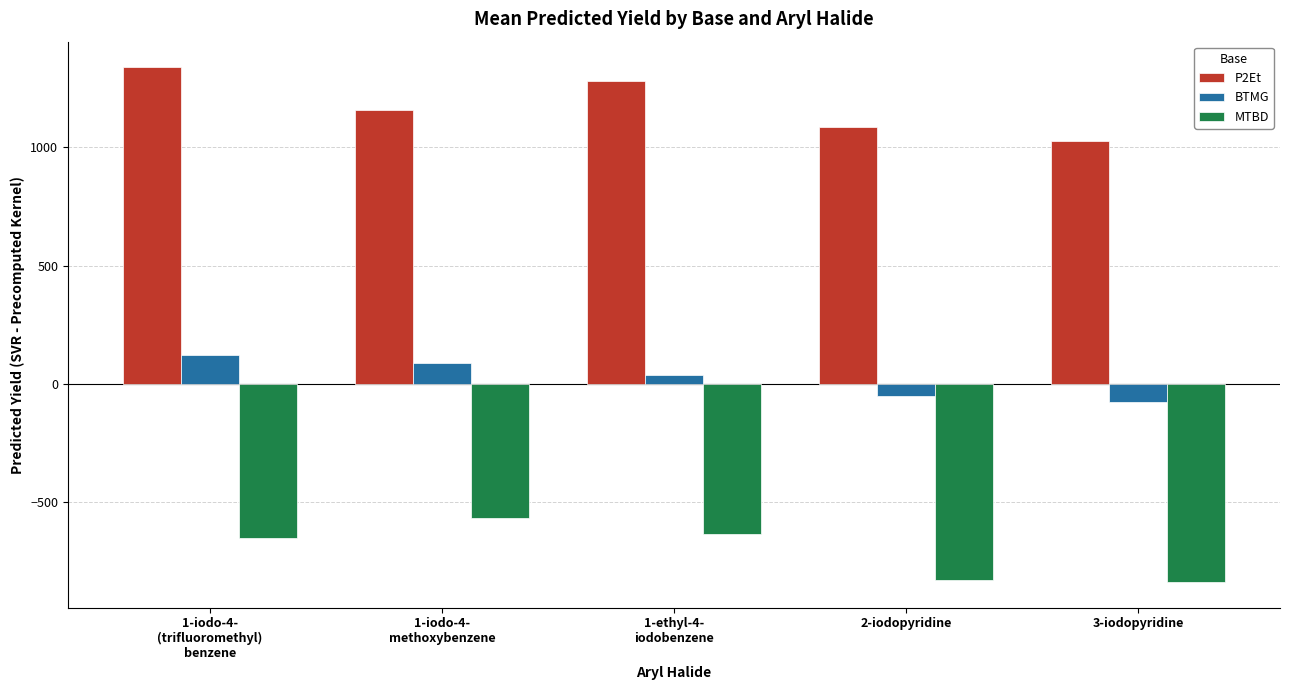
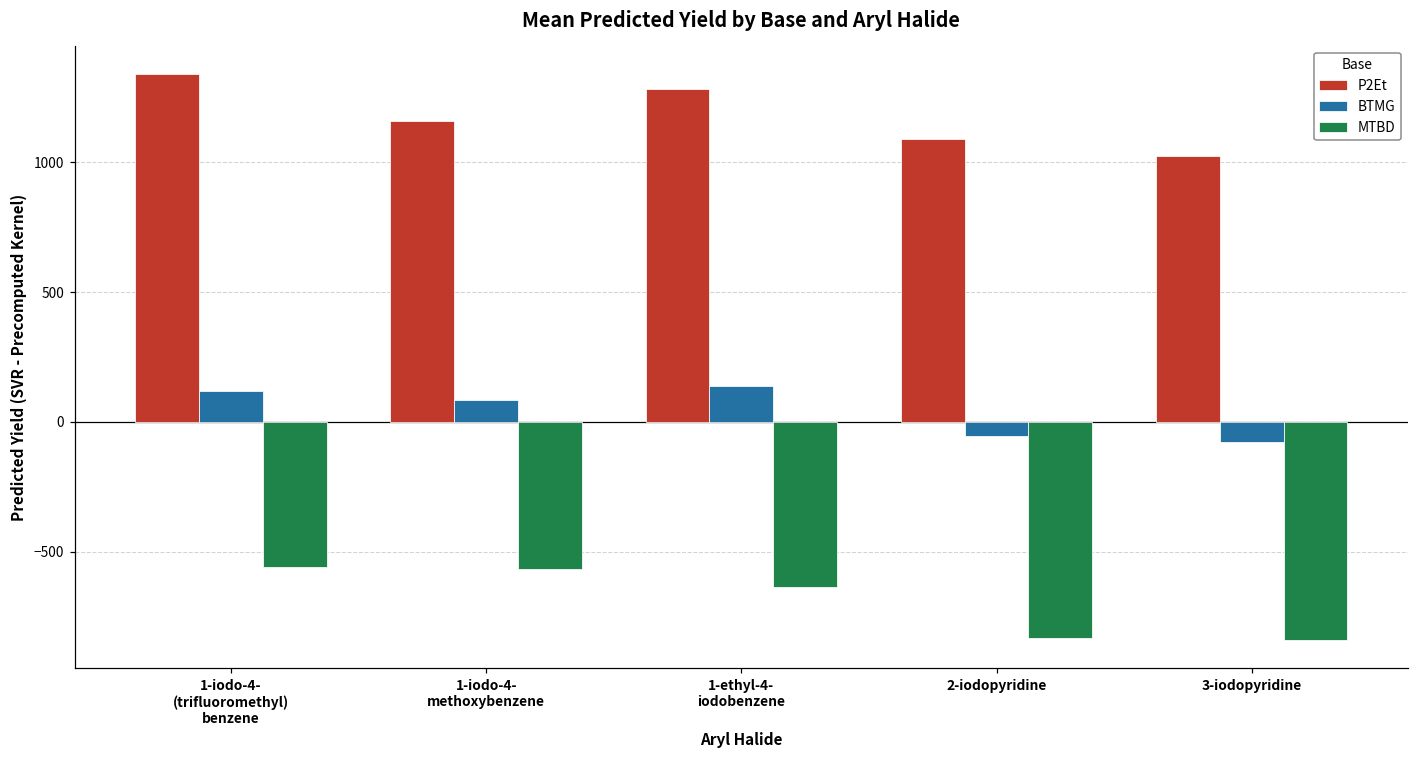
MTBD, 1-iodo-4- (trifluoromethyl) benzene: -650 -> -560
BTMG, 1-ethyl-4- iodobenzene: 40 -> 140
